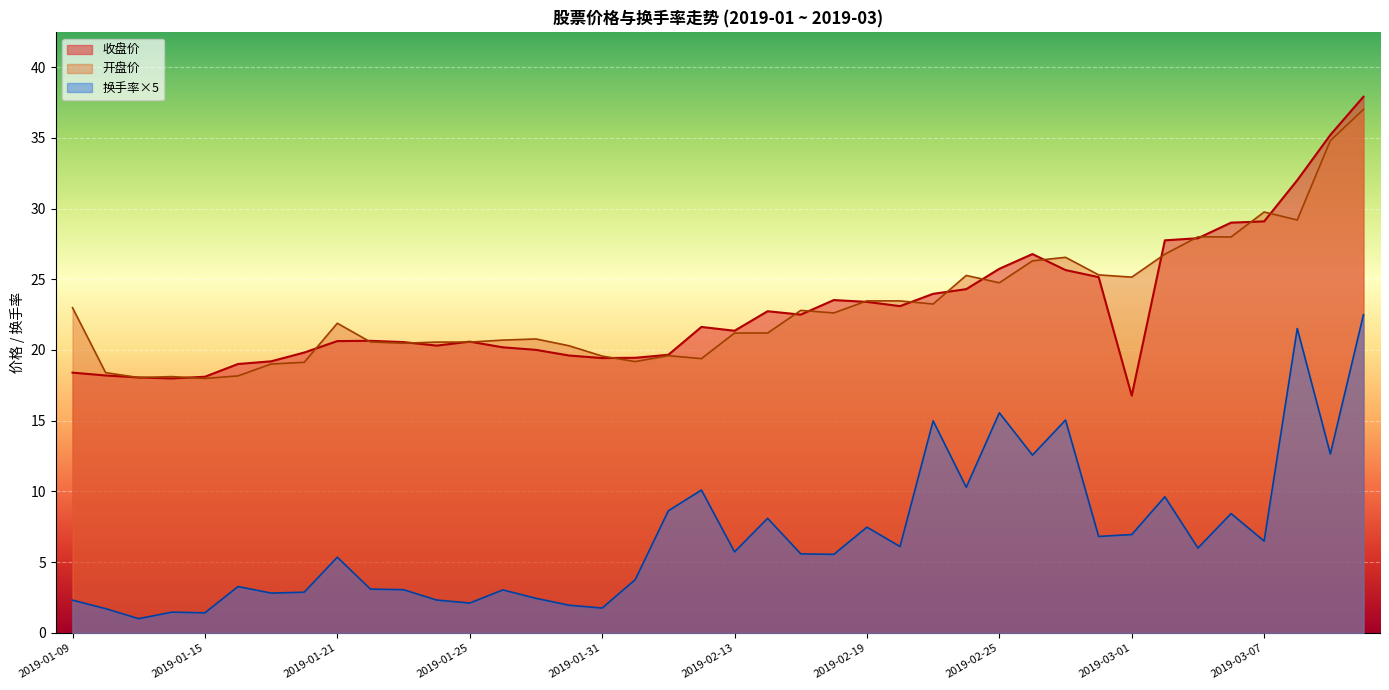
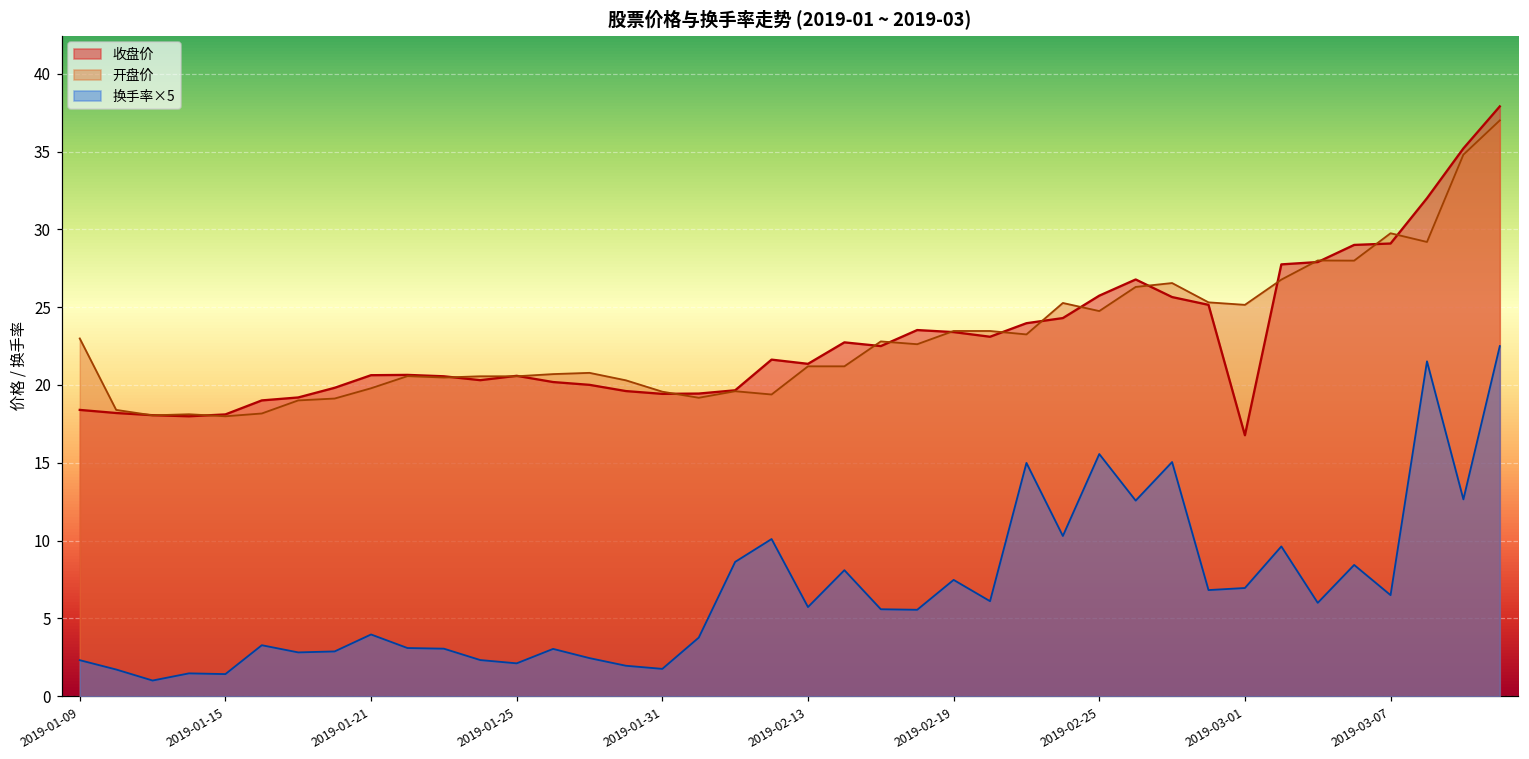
开盘价, 2019-01-21: 21.9 -> 19.8
换手率×5, 2019-01-21: 5.4 -> 4.0
